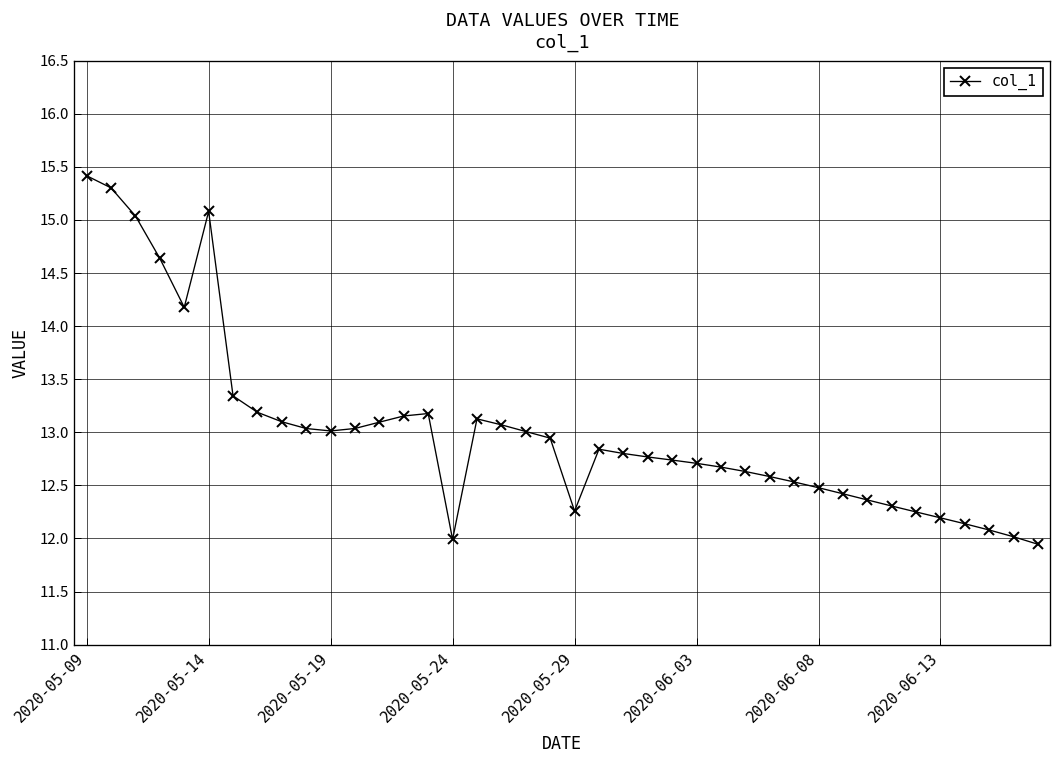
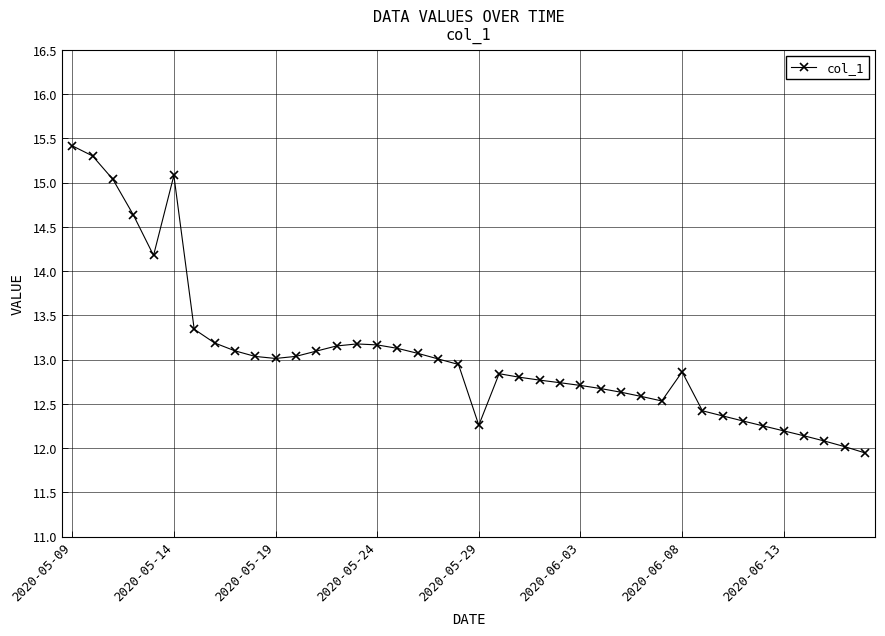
2020-05-24: 12.0 -> 13.2
2020-06-08: 12.5 -> 12.9
